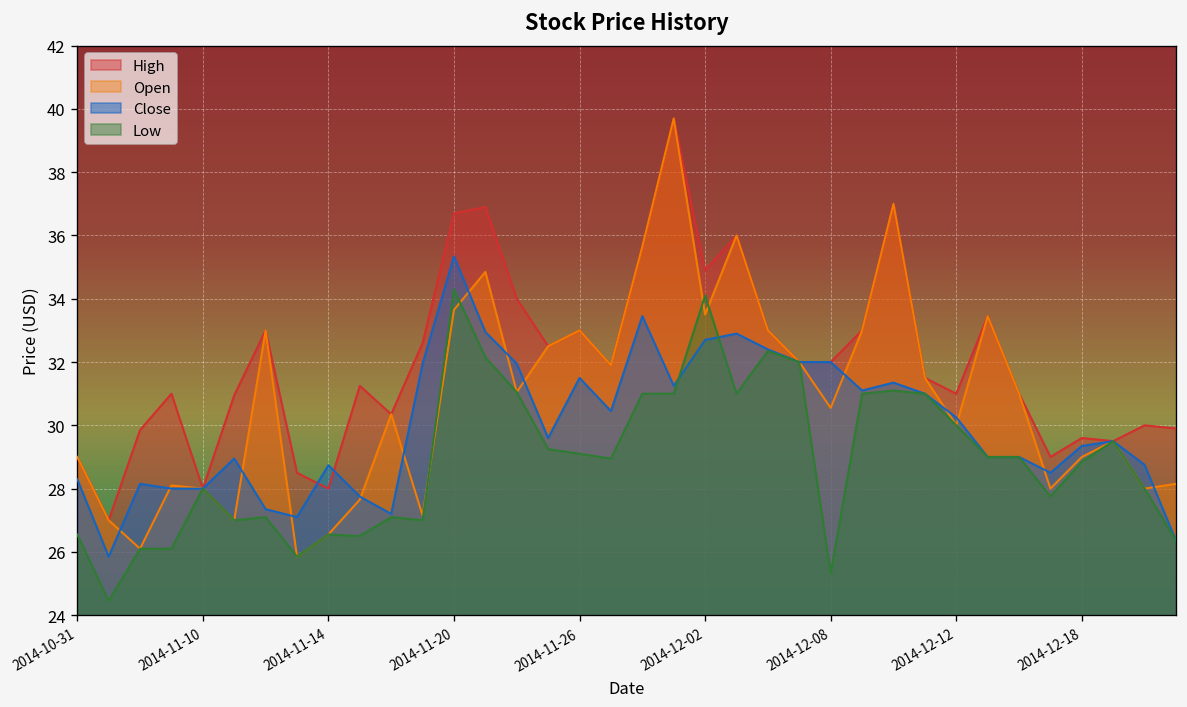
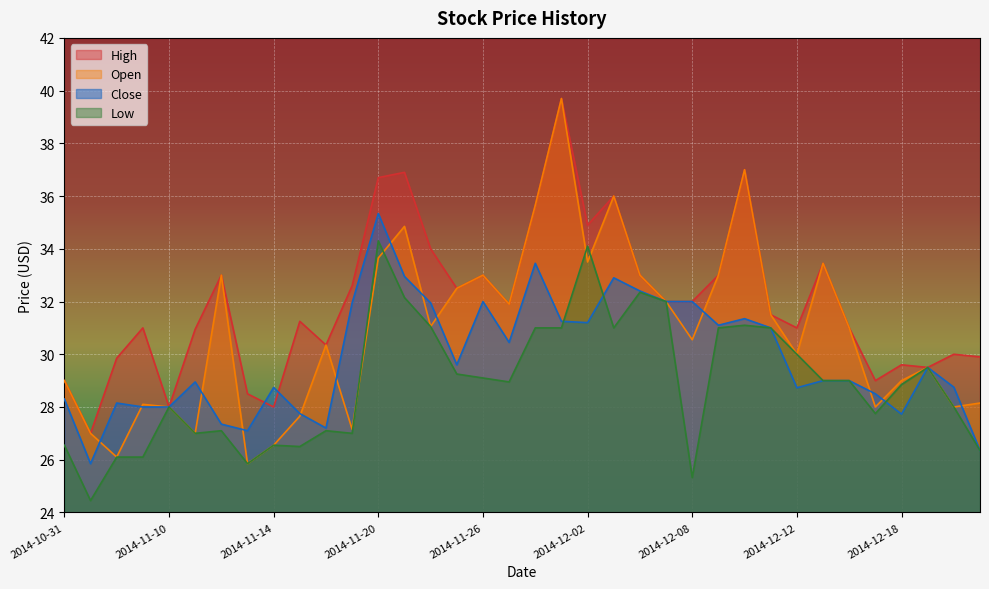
Close, 2014-11-26: 31.5 -> 32.0
Close, 2014-12-02: 32.7 -> 31.2
Close, 2014-12-12: 30.3 -> 28.7
Close, 2014-12-18: 29.4 -> 27.7
